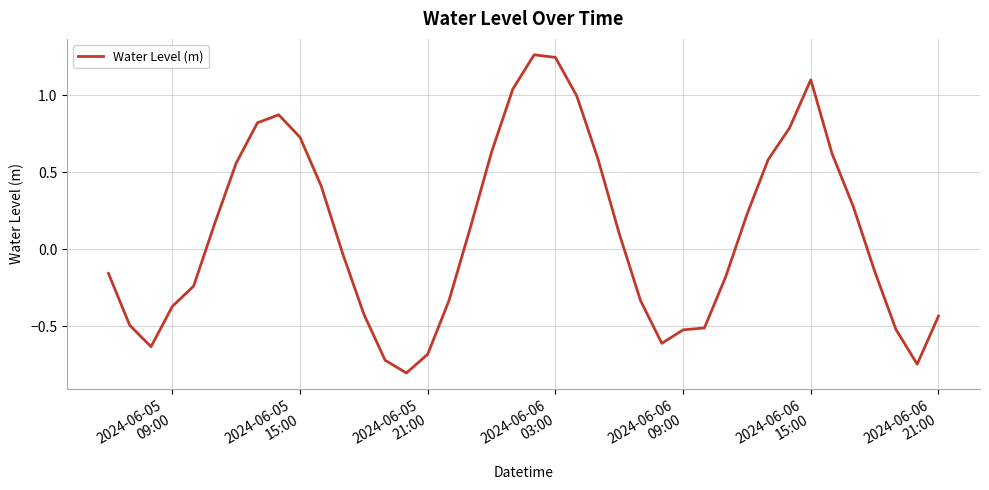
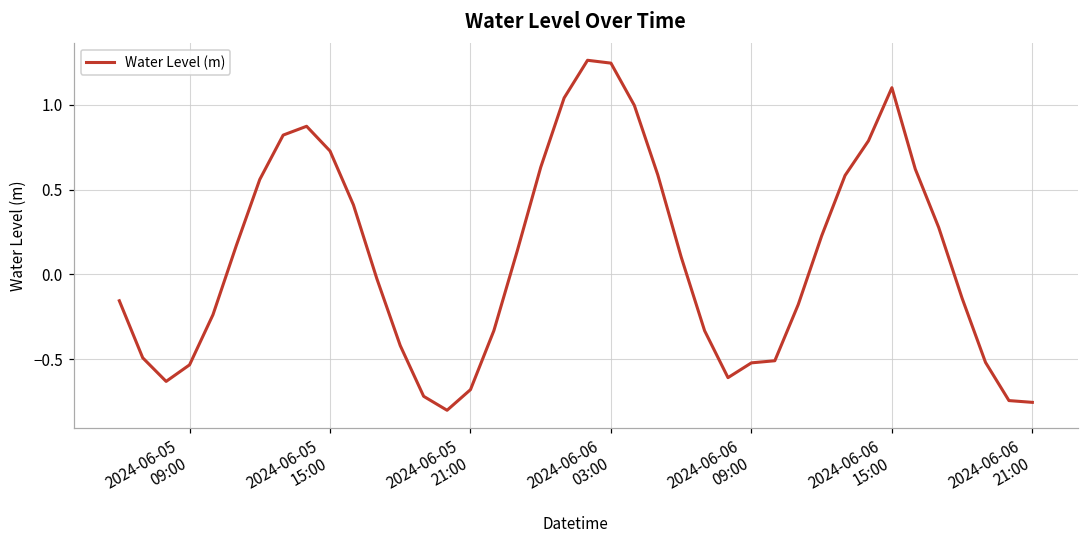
2024-06-05 09:00: -0.37 -> -0.53
2024-06-06 21:00: -0.43 -> -0.76
